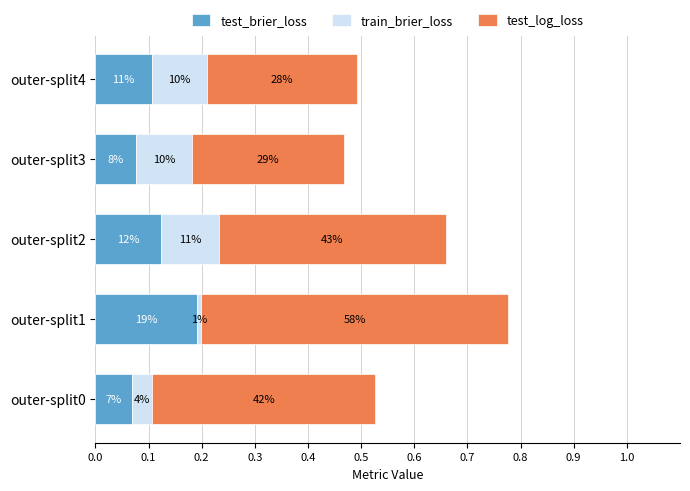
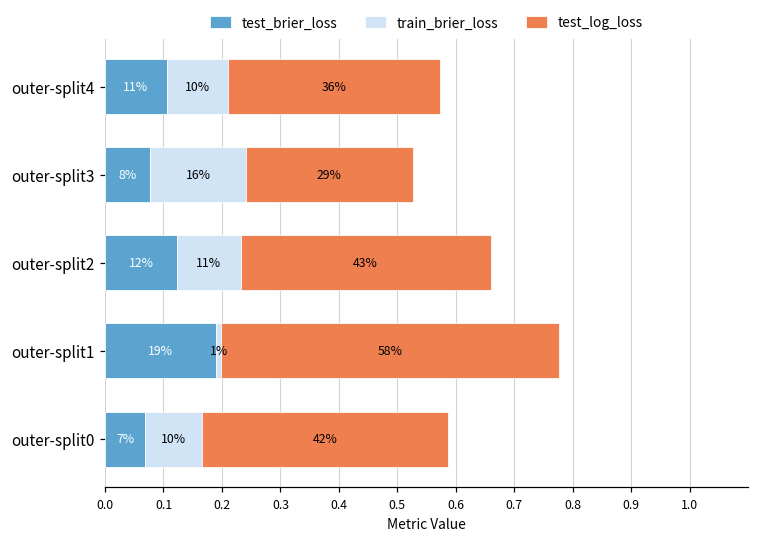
test_log_loss, outer-split4: 28% -> 36%
train_brier_loss, outer-split3: 10% -> 16%
train_brier_loss, outer-split0: 4% -> 10%
